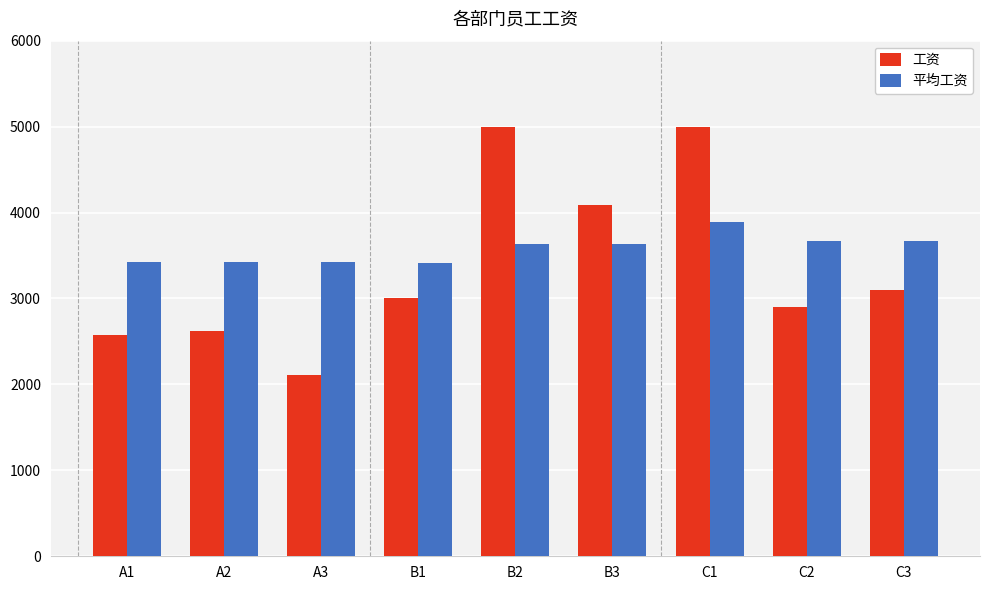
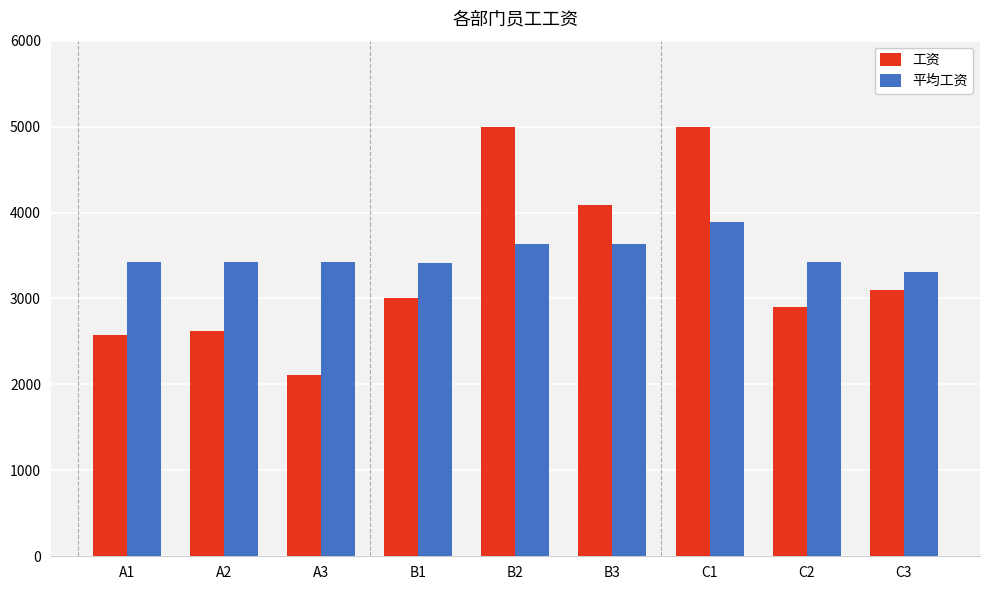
平均工资, C2: 3700 -> 3400
平均工资, C3: 3700 -> 3300
